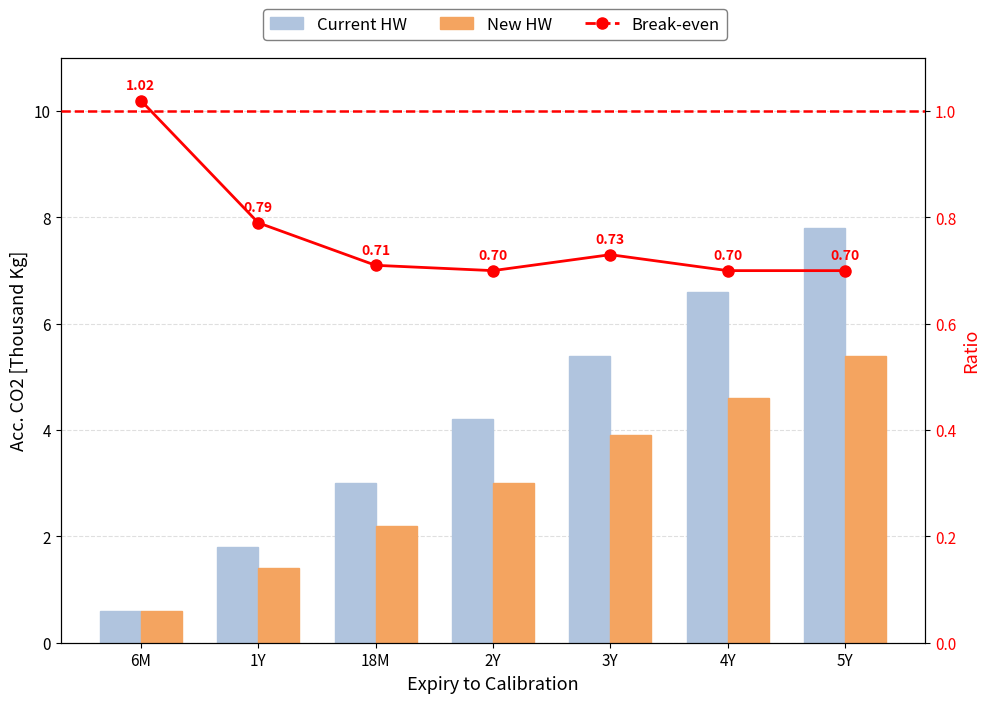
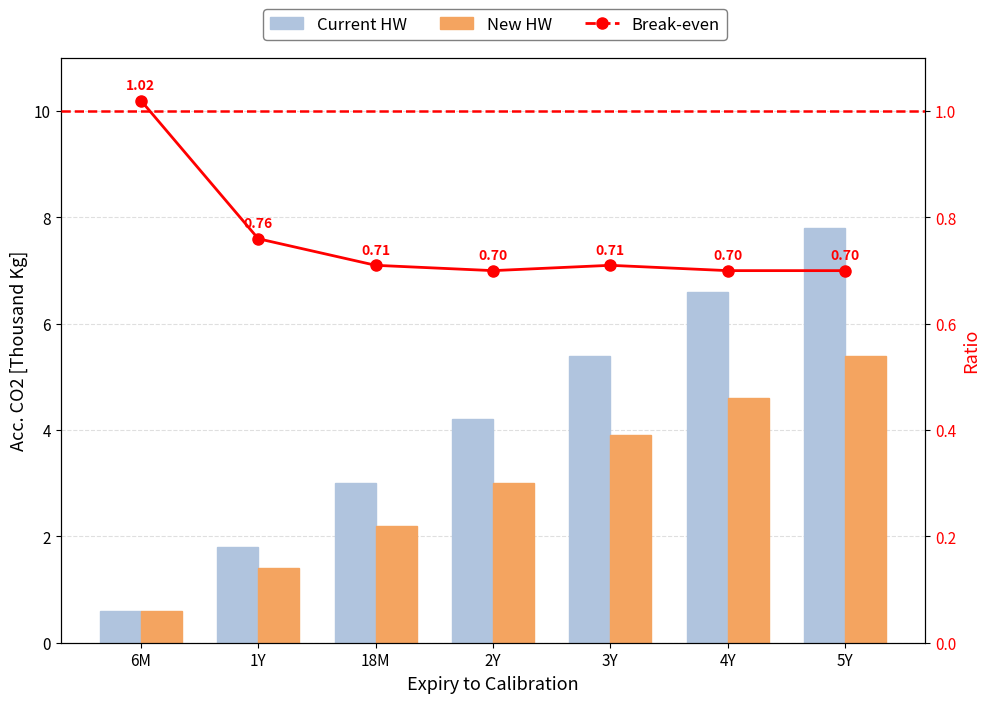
Break-even, 1Y: 0.79 -> 0.76
Break-even, 3Y: 0.73 -> 0.71
